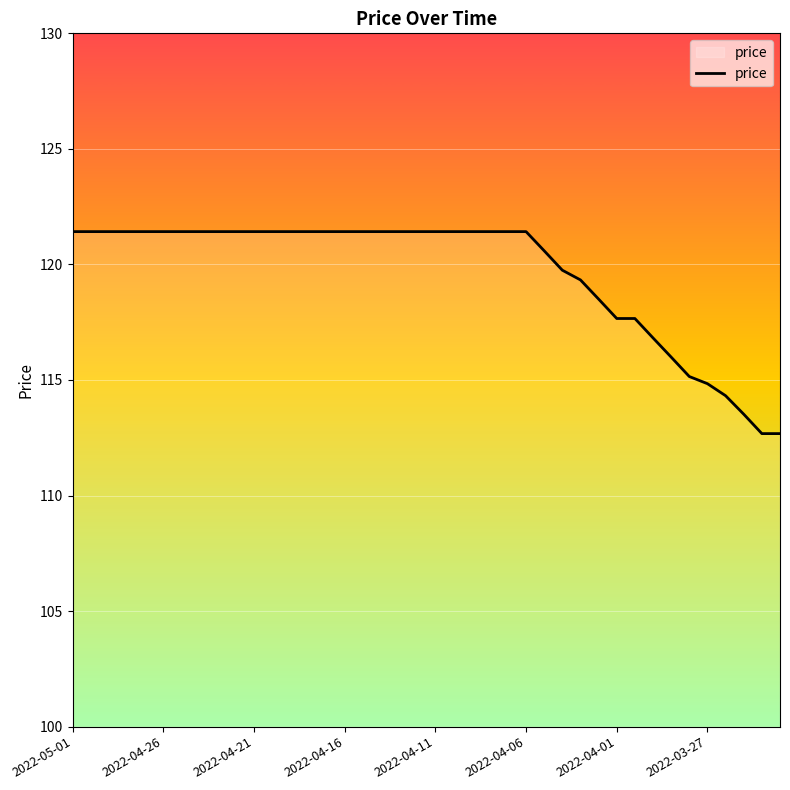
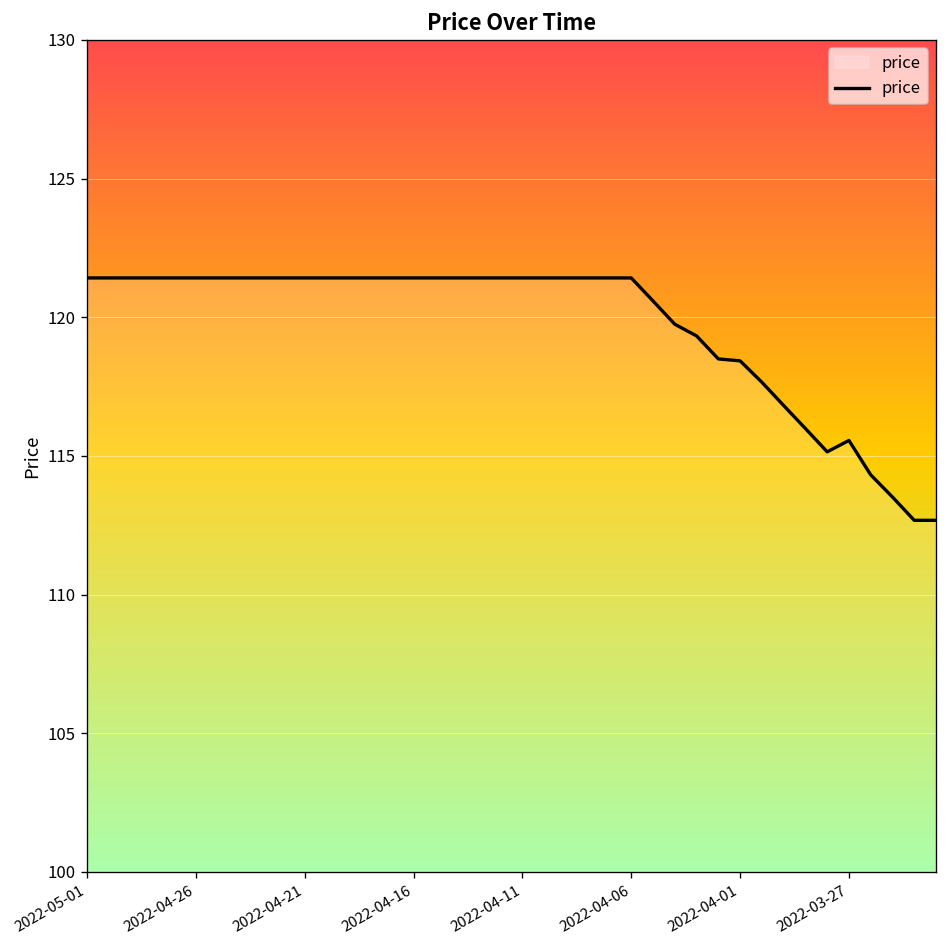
2022-04-01: 117.7 -> 118.4
2022-03-27: 114.8 -> 115.6
